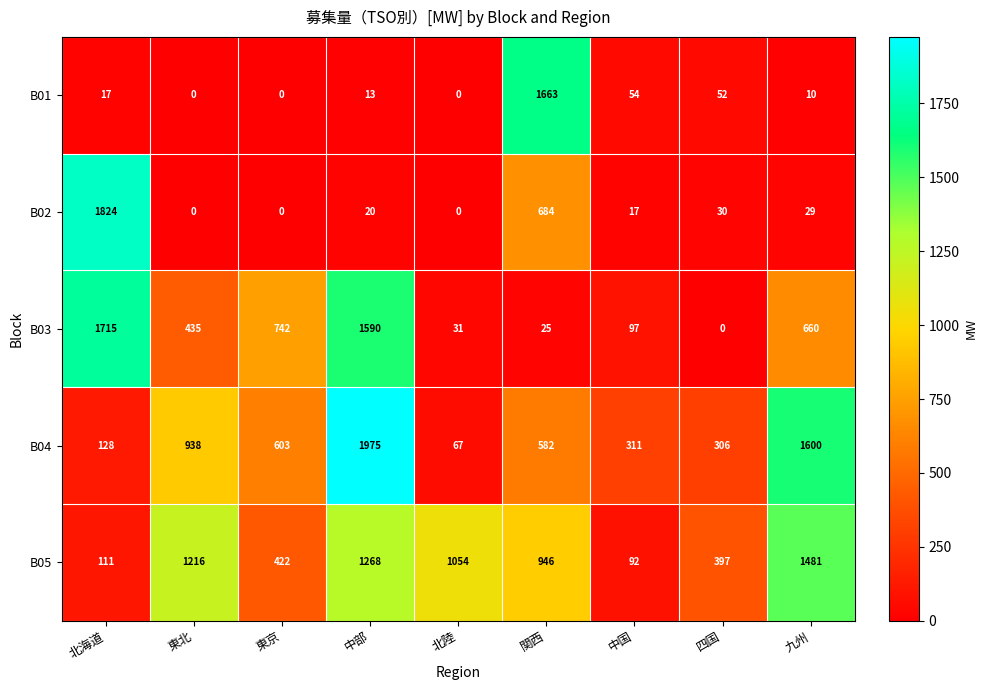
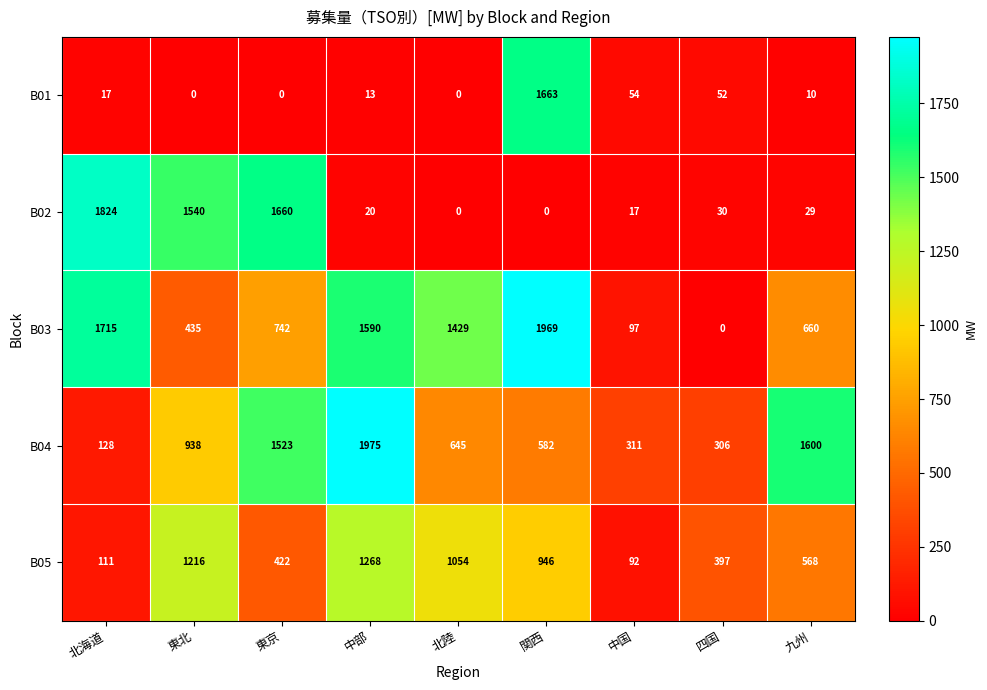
B02, 東北: 0 -> 1540
B02, 東京: 0 -> 1660
B02, 関西: 684 -> 0
B03, 北陸: 31 -> 1429
B03, 関西: 25 -> 1969
B04, 東京: 603 -> 1523
B04, 北陸: 67 -> 645
B05, 九州: 1481 -> 568
